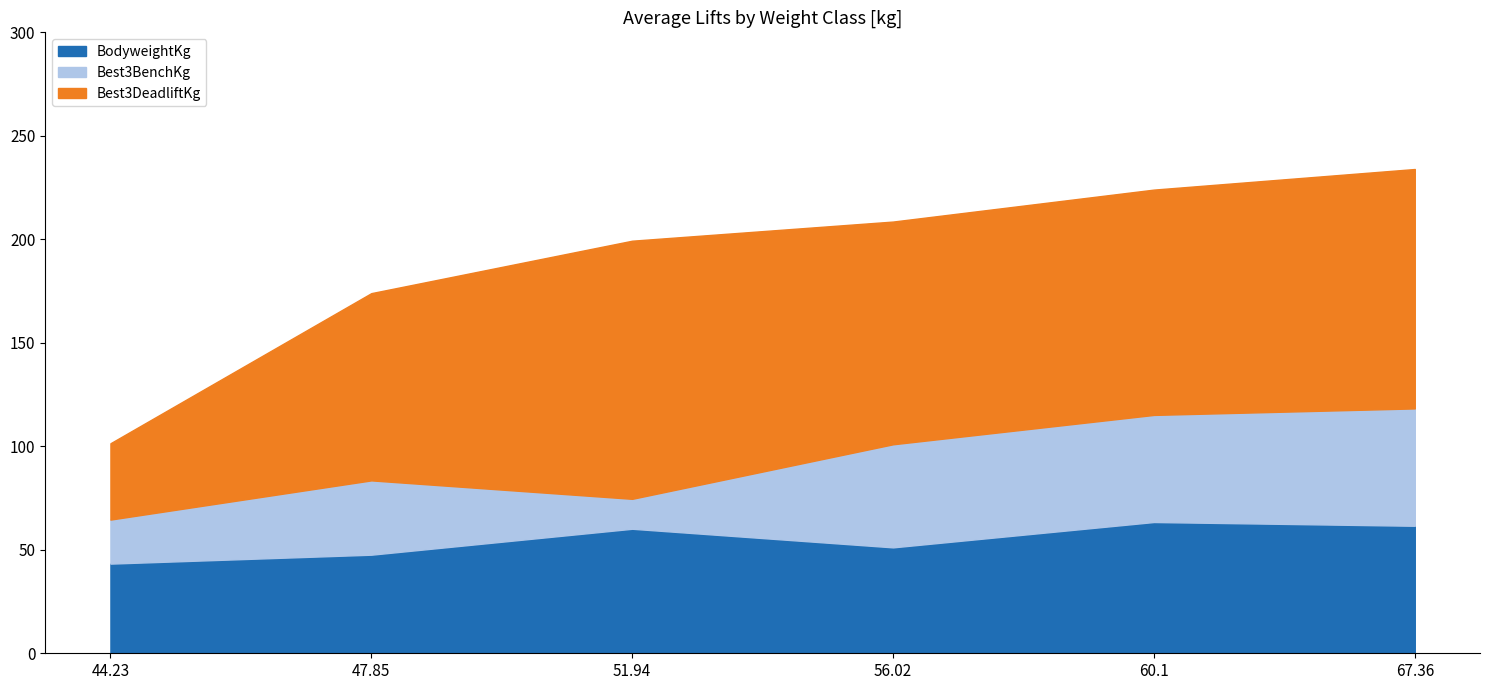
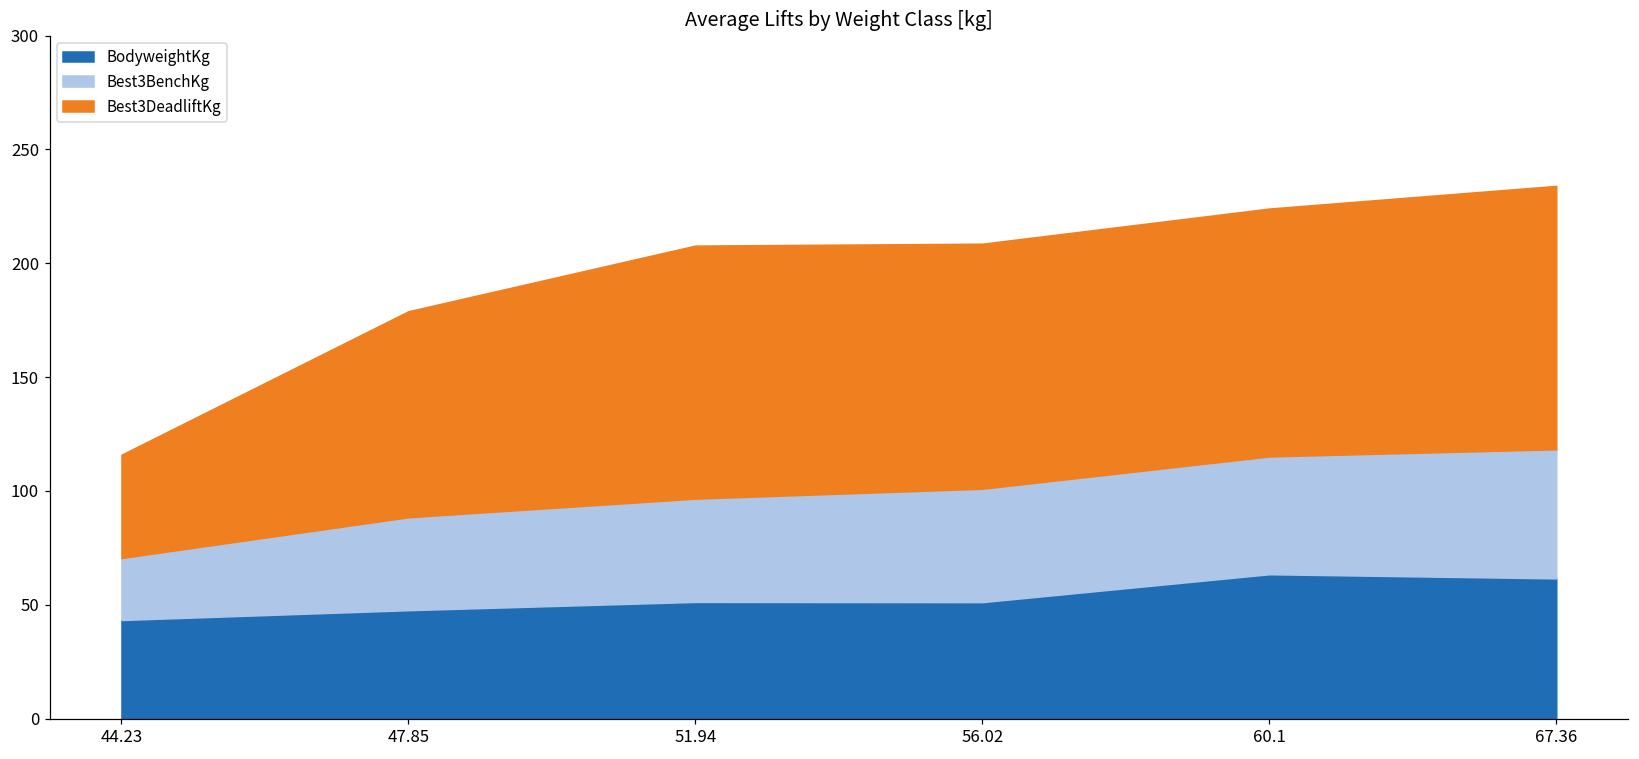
Best3BenchKg, 44.23: 21 -> 27
Best3DeadliftKg, 44.23: 37 -> 45
Best3BenchKg, 47.85: 36 -> 41
BodyweightKg, 51.94: 60 -> 51
Best3BenchKg, 51.94: 14 -> 45
Best3DeadliftKg, 51.94: 125 -> 111
